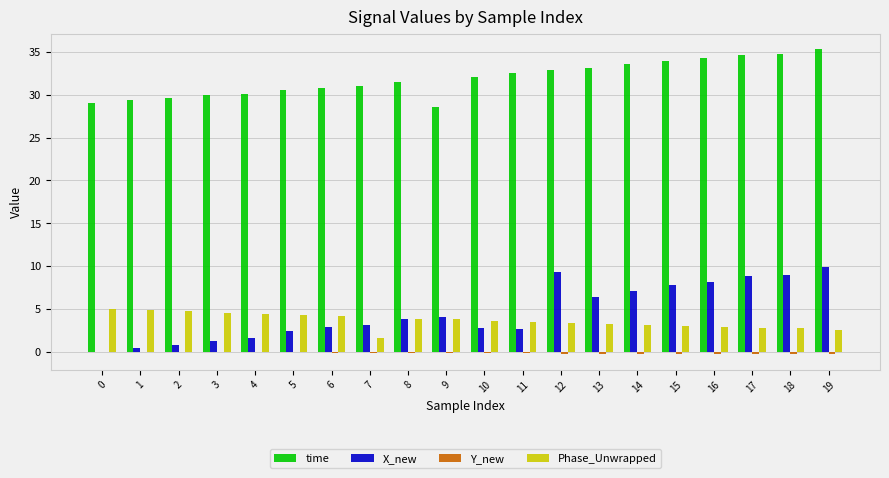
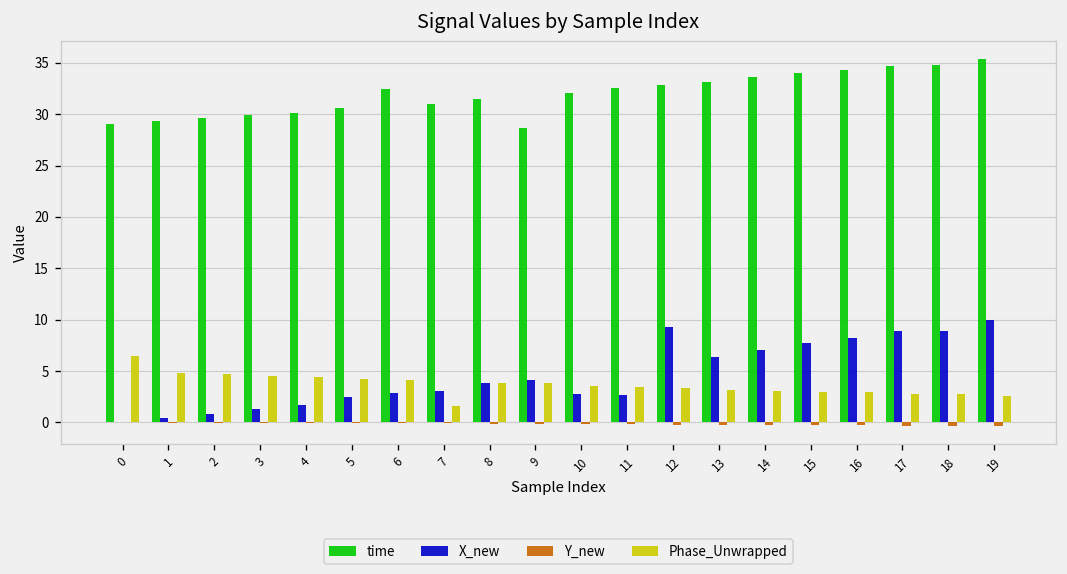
Phase_Unwrapped, 0: 5 -> 6
time, 6: 31 -> 32
